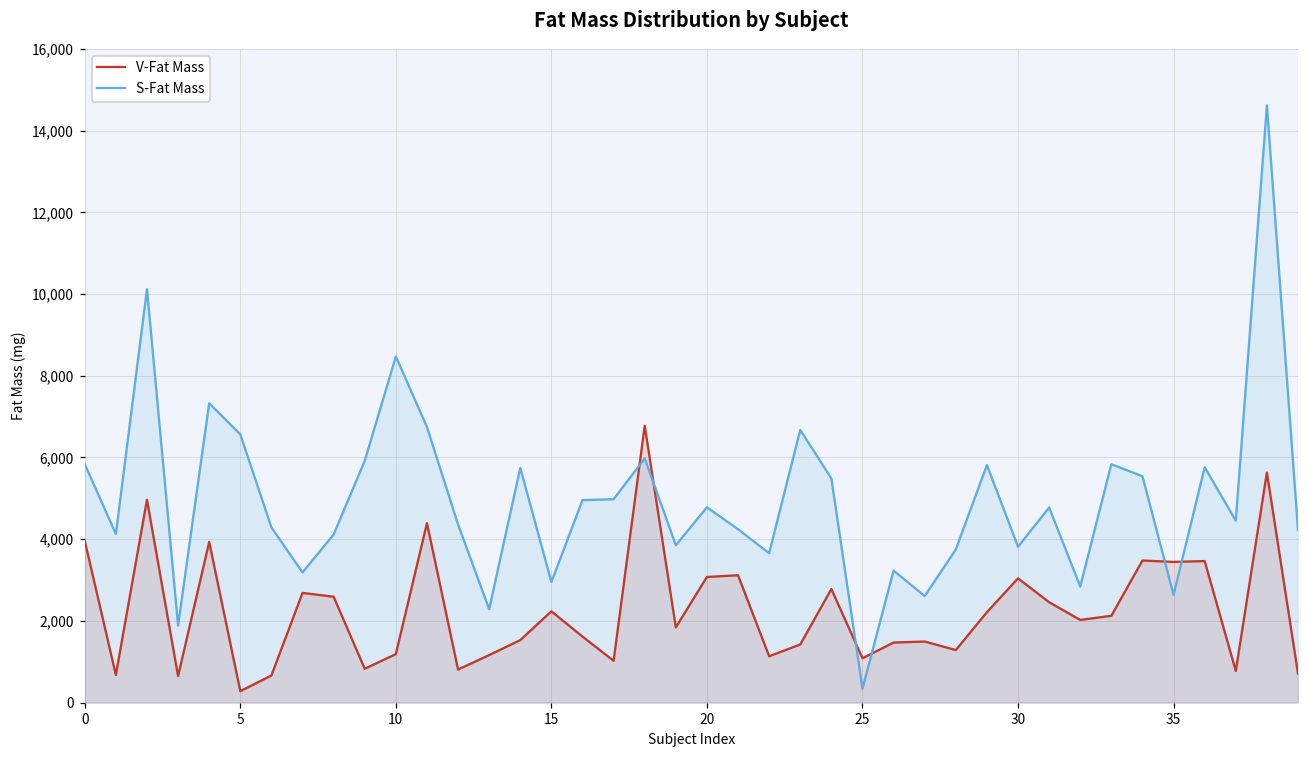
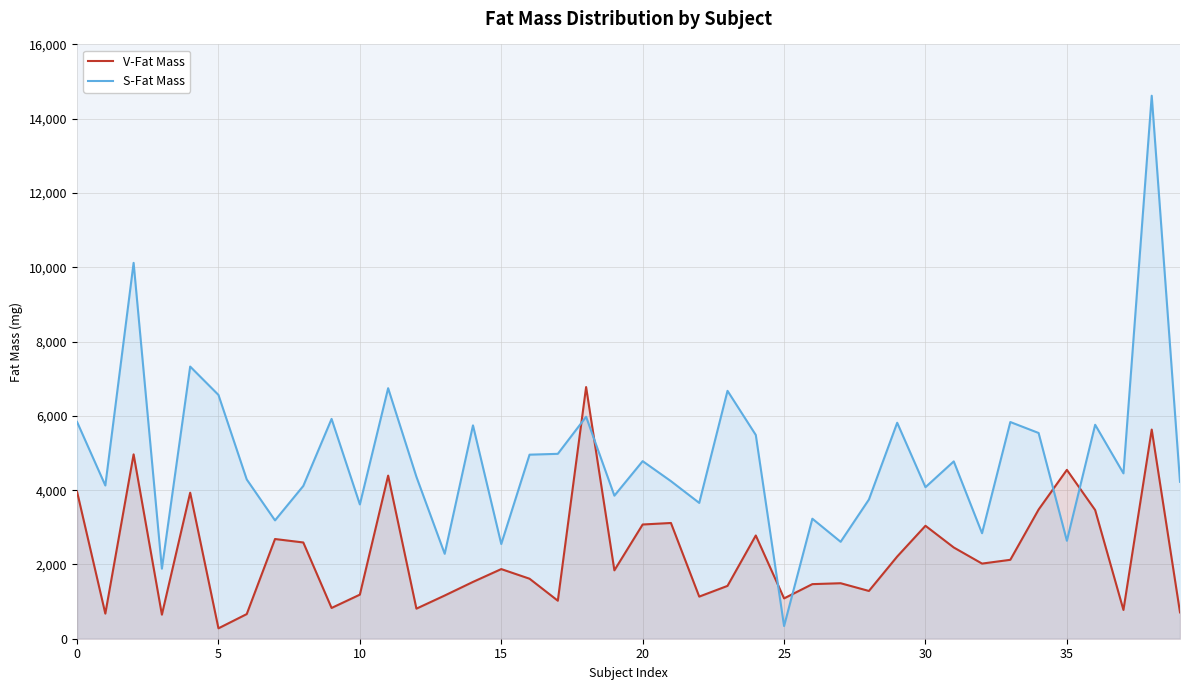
S-Fat Mass, 10: 8,500 -> 3,600
V-Fat Mass, 15: 2,200 -> 1,900
S-Fat Mass, 15: 3,000 -> 2,500
S-Fat Mass, 30: 3,800 -> 4,100
V-Fat Mass, 35: 3,400 -> 4,500
